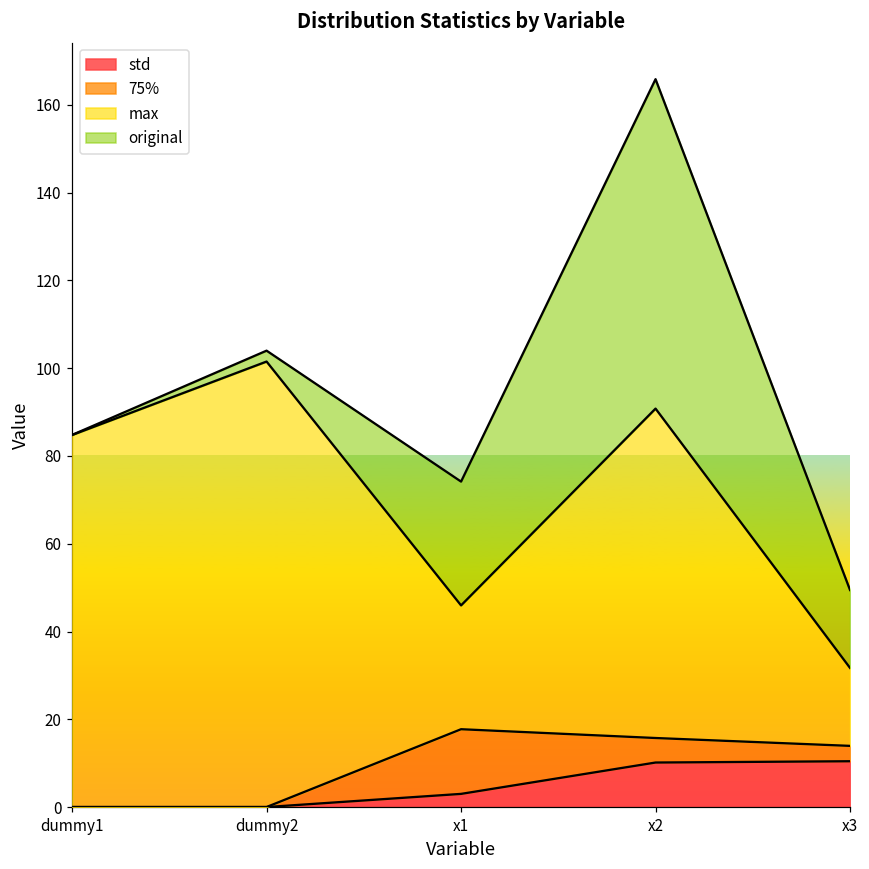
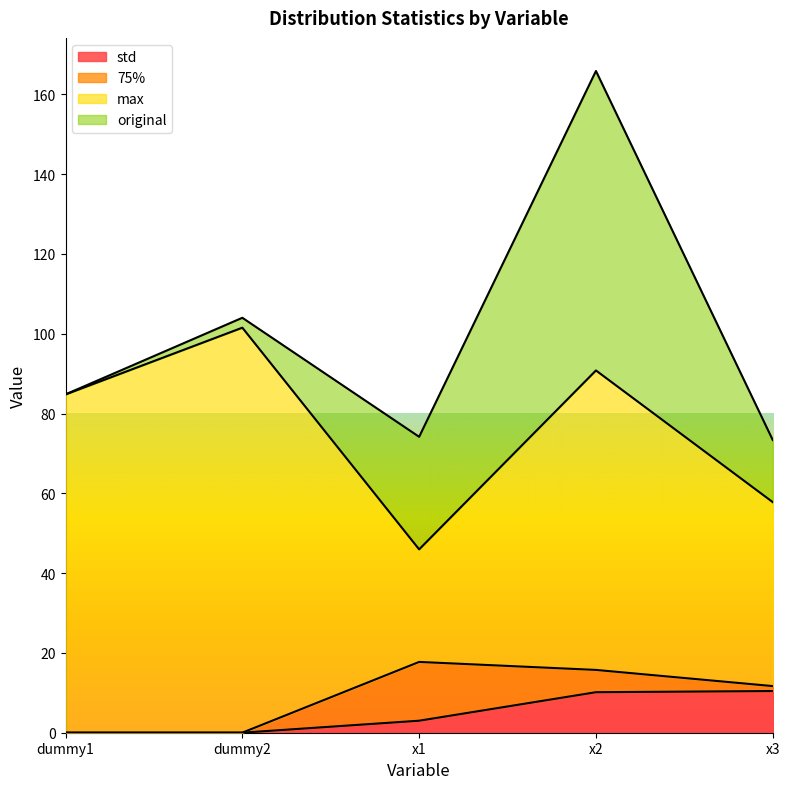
75%, x3: 3 -> 1
max, x3: 18 -> 46
original, x3: 18 -> 16
